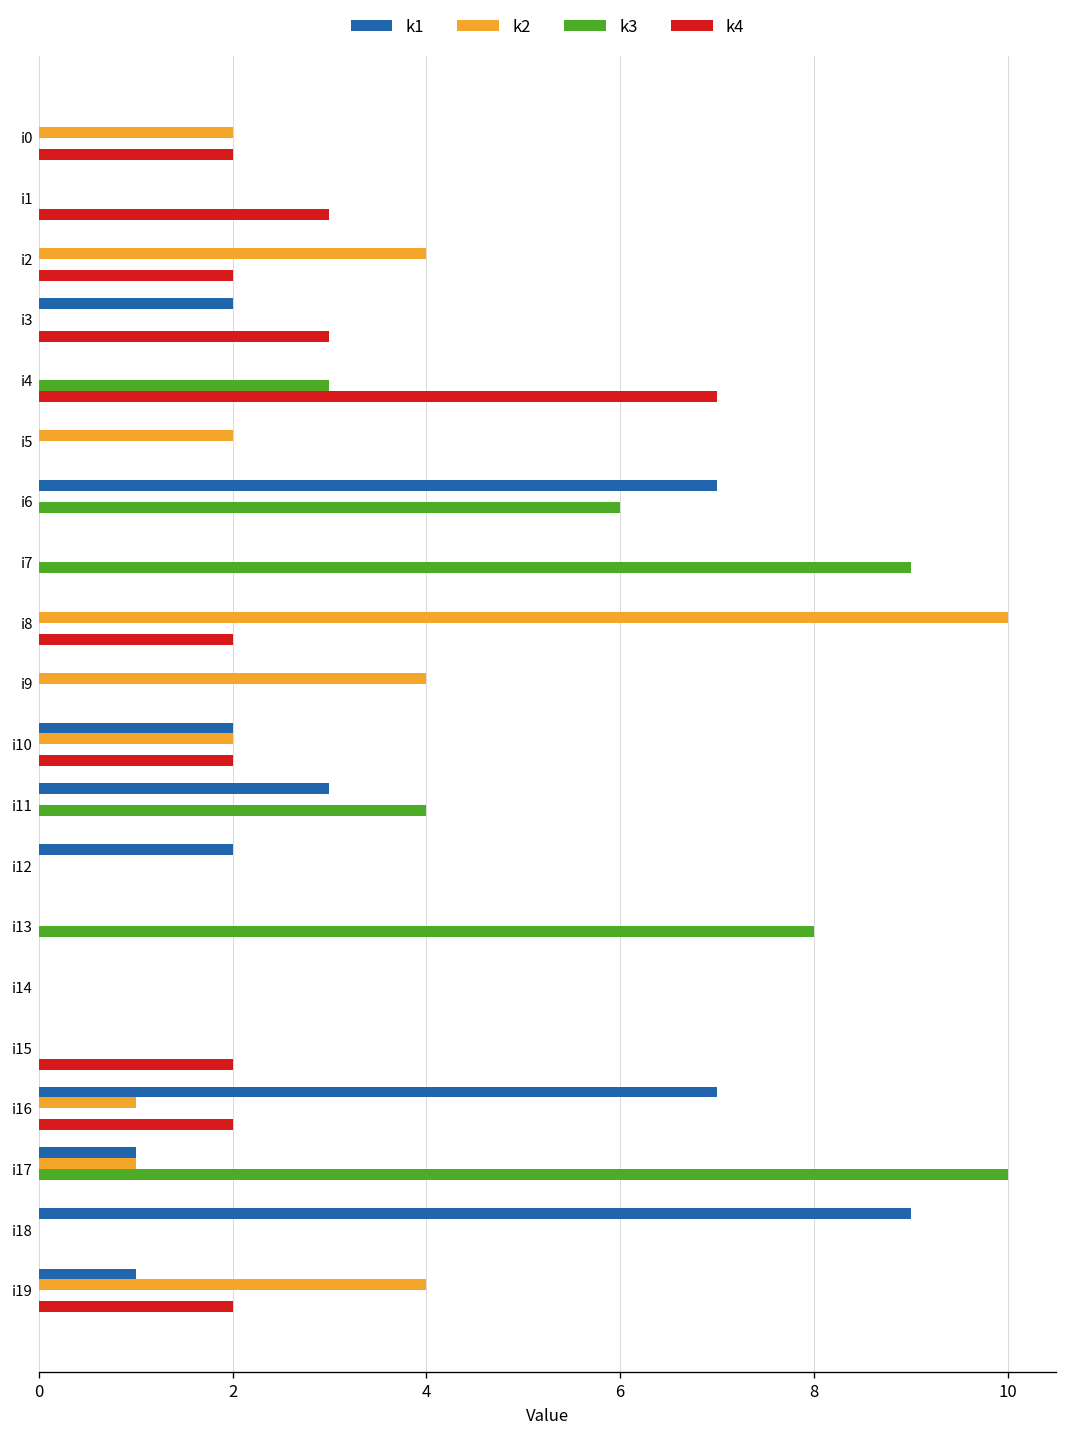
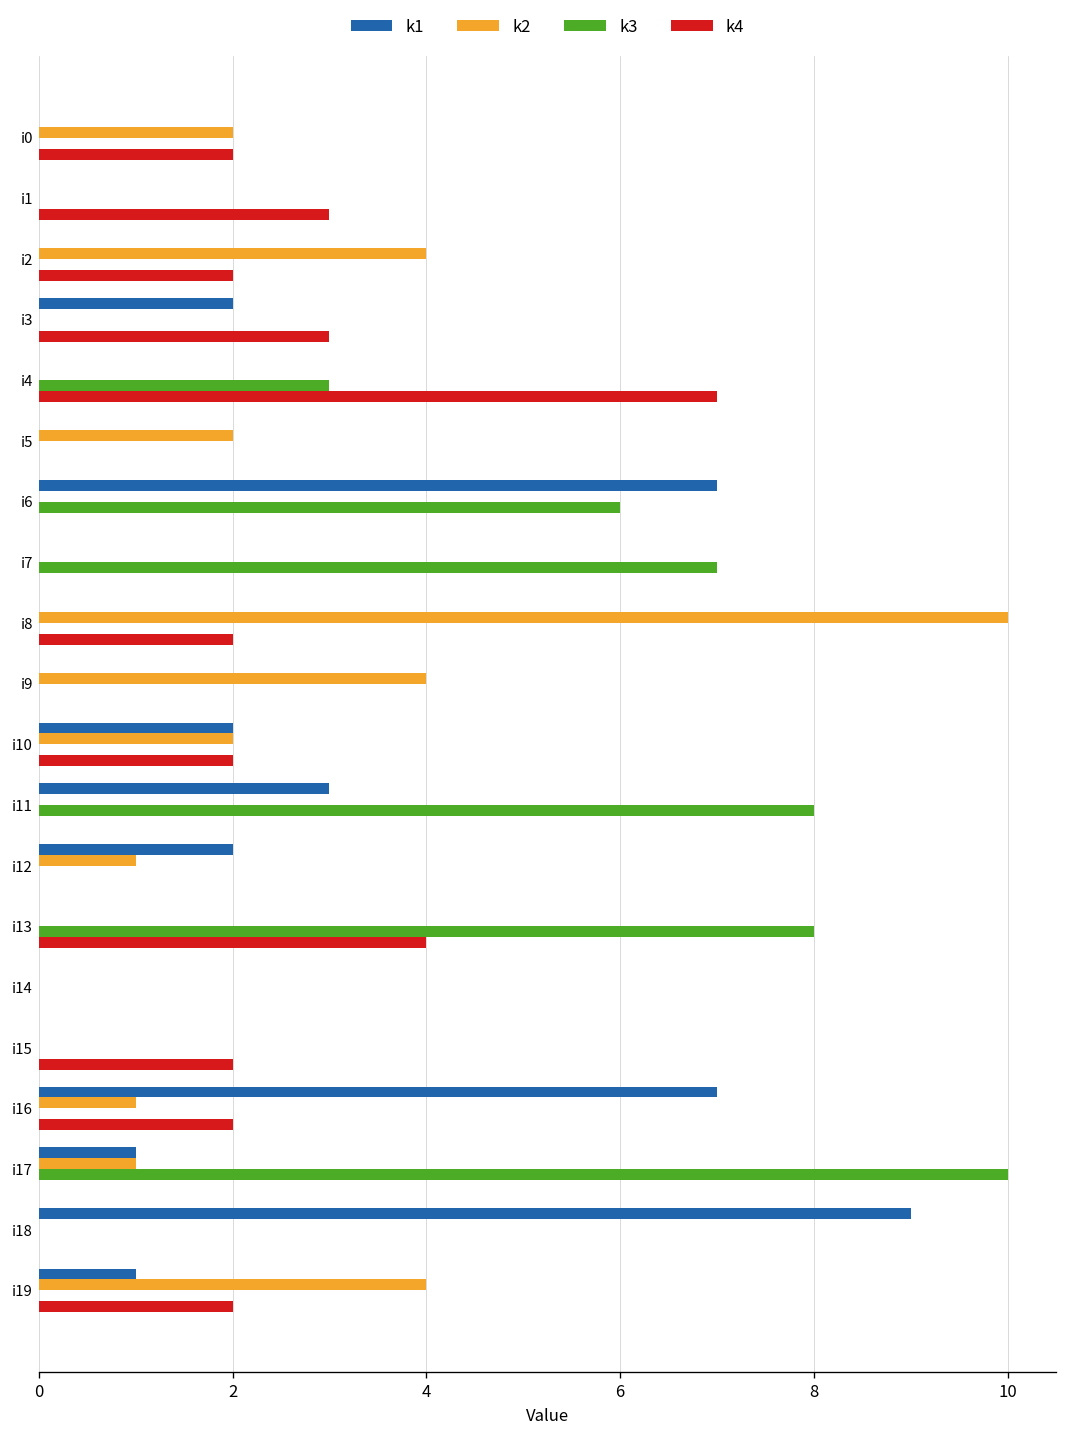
k3, i7: 9 -> 7
k3, i11: 4 -> 8
k2, i12: 0 -> 1
k4, i13: 0 -> 4
